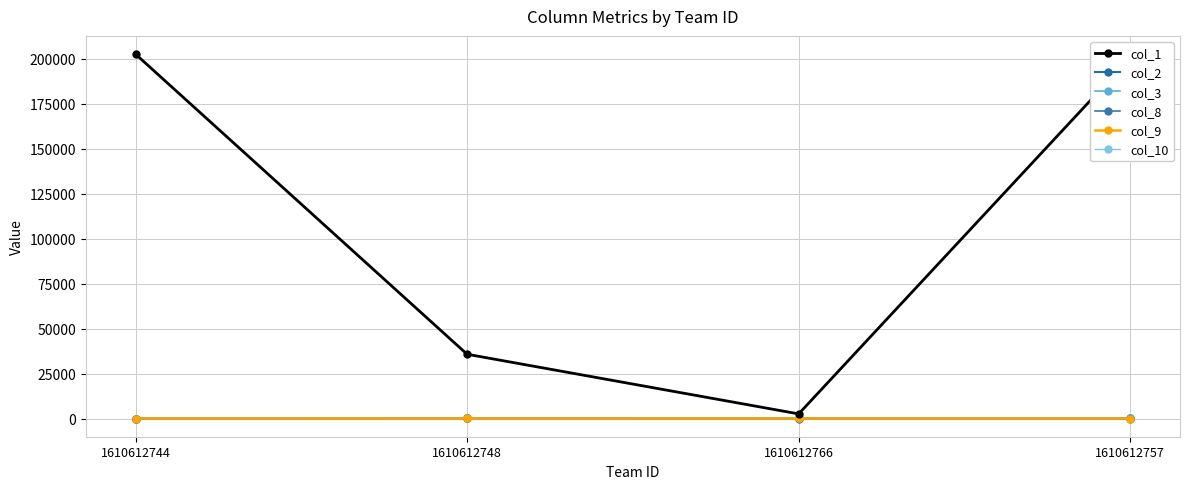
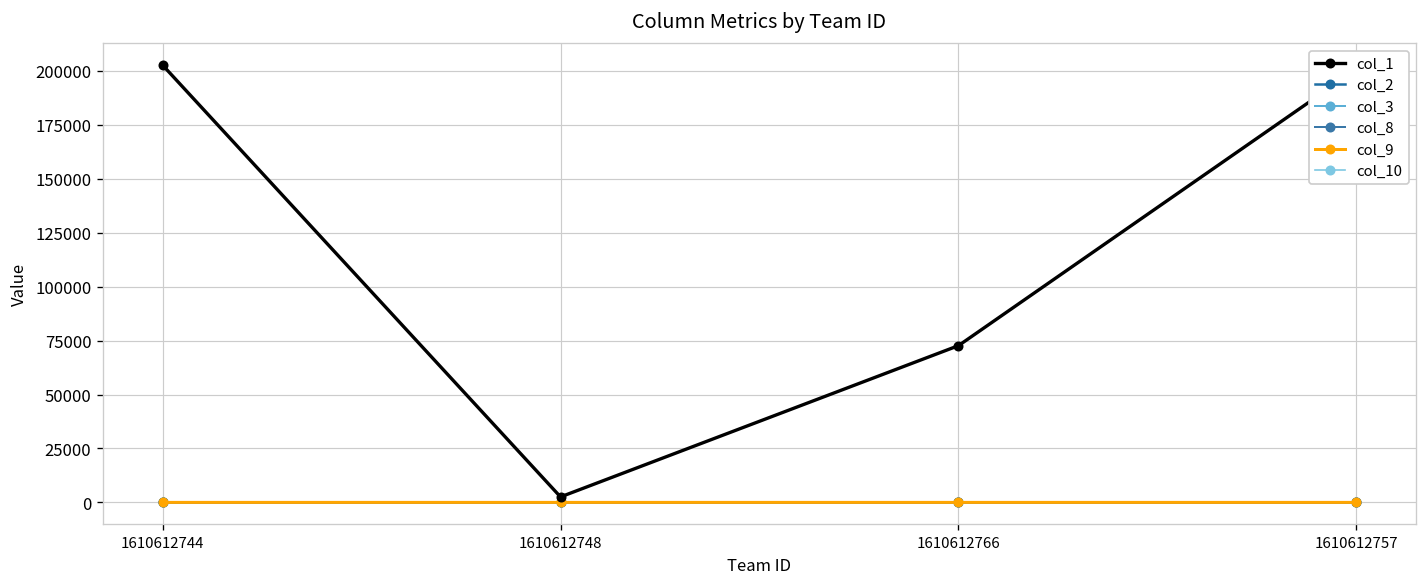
col_1, 1610612748: 36000 -> 3000
col_1, 1610612766: 3000 -> 73000
